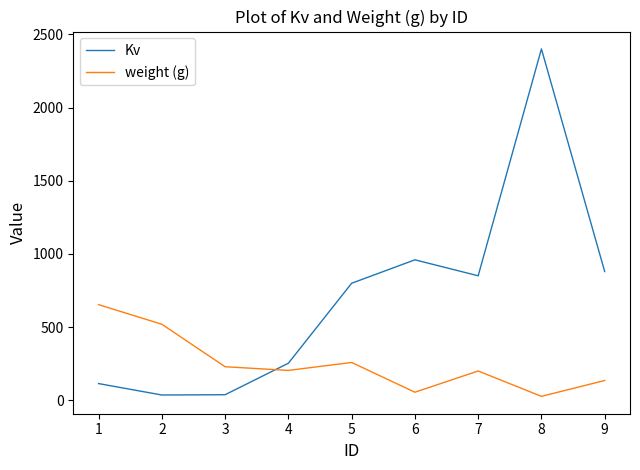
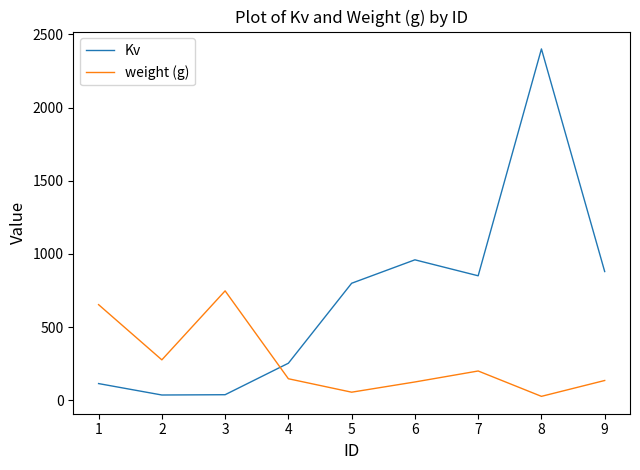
weight (g), 2: 520 -> 280
weight (g), 3: 230 -> 750
weight (g), 4: 210 -> 150
weight (g), 5: 260 -> 60
weight (g), 6: 60 -> 130
